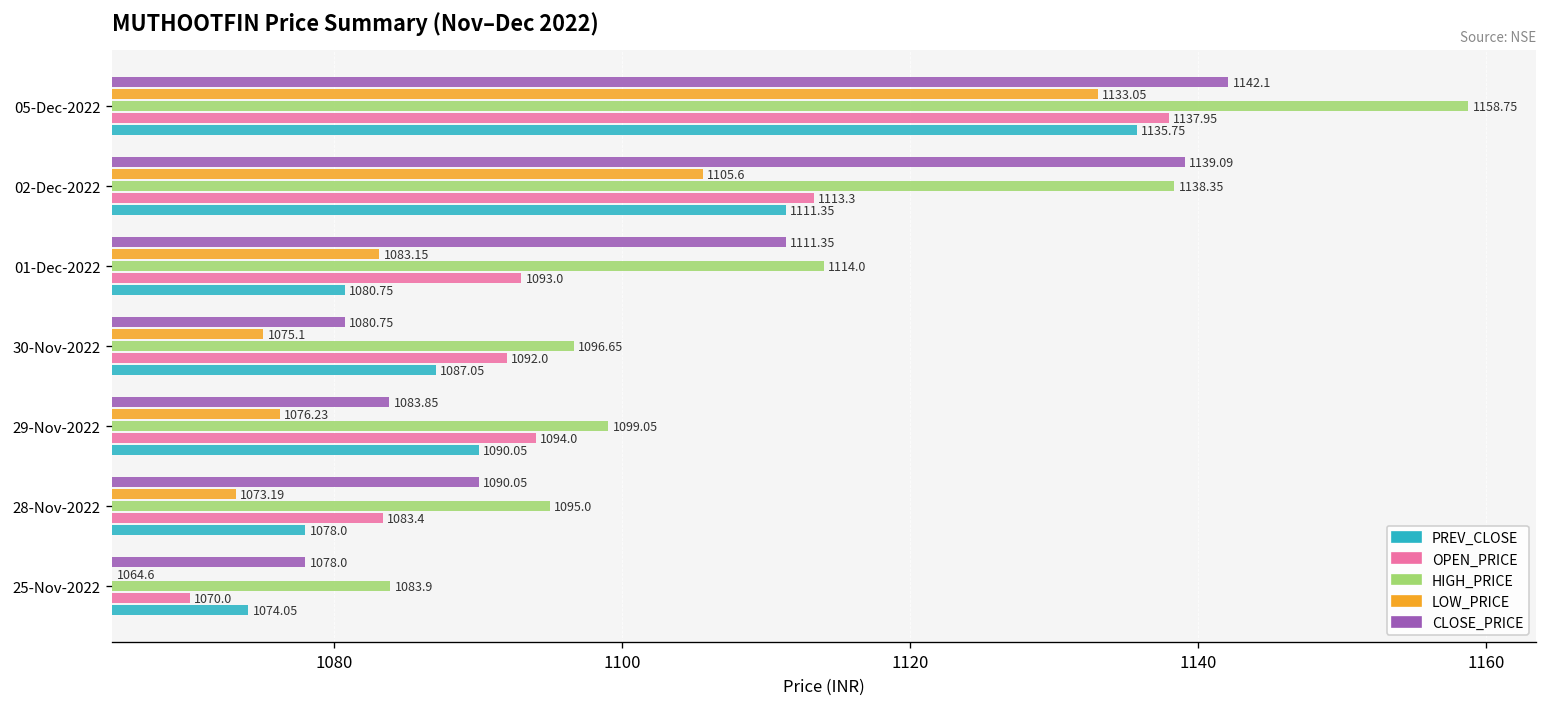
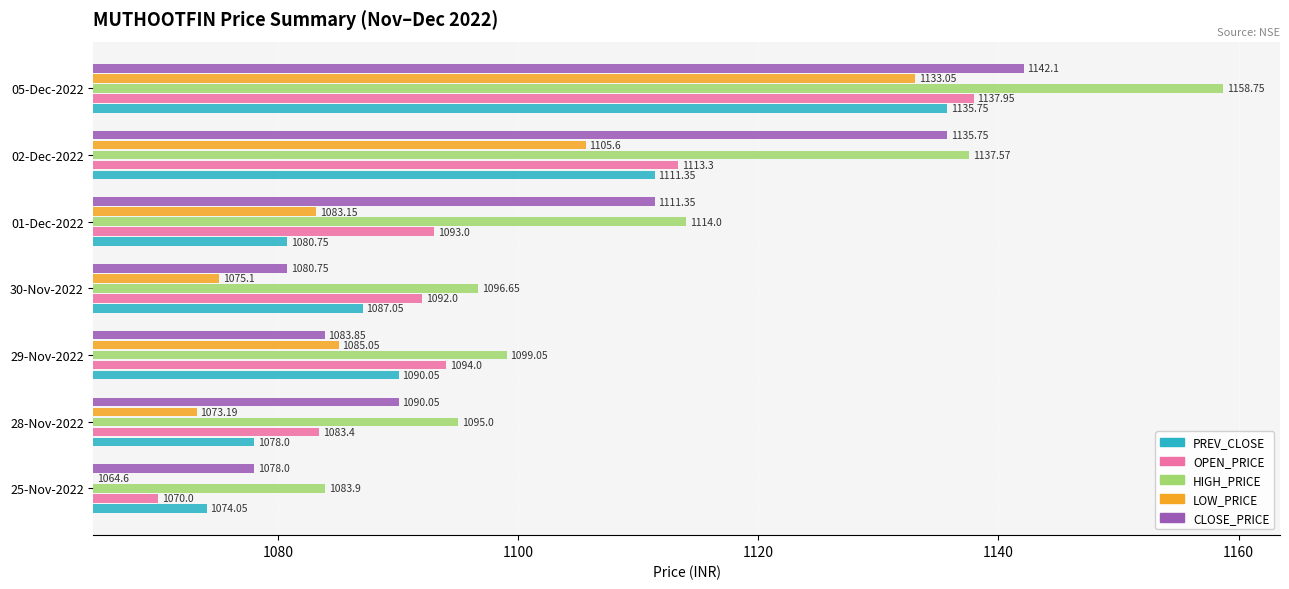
CLOSE_PRICE, 02-Dec-2022: 1139.09 -> 1135.75
HIGH_PRICE, 02-Dec-2022: 1138.35 -> 1137.57
LOW_PRICE, 29-Nov-2022: 1076.23 -> 1085.05
